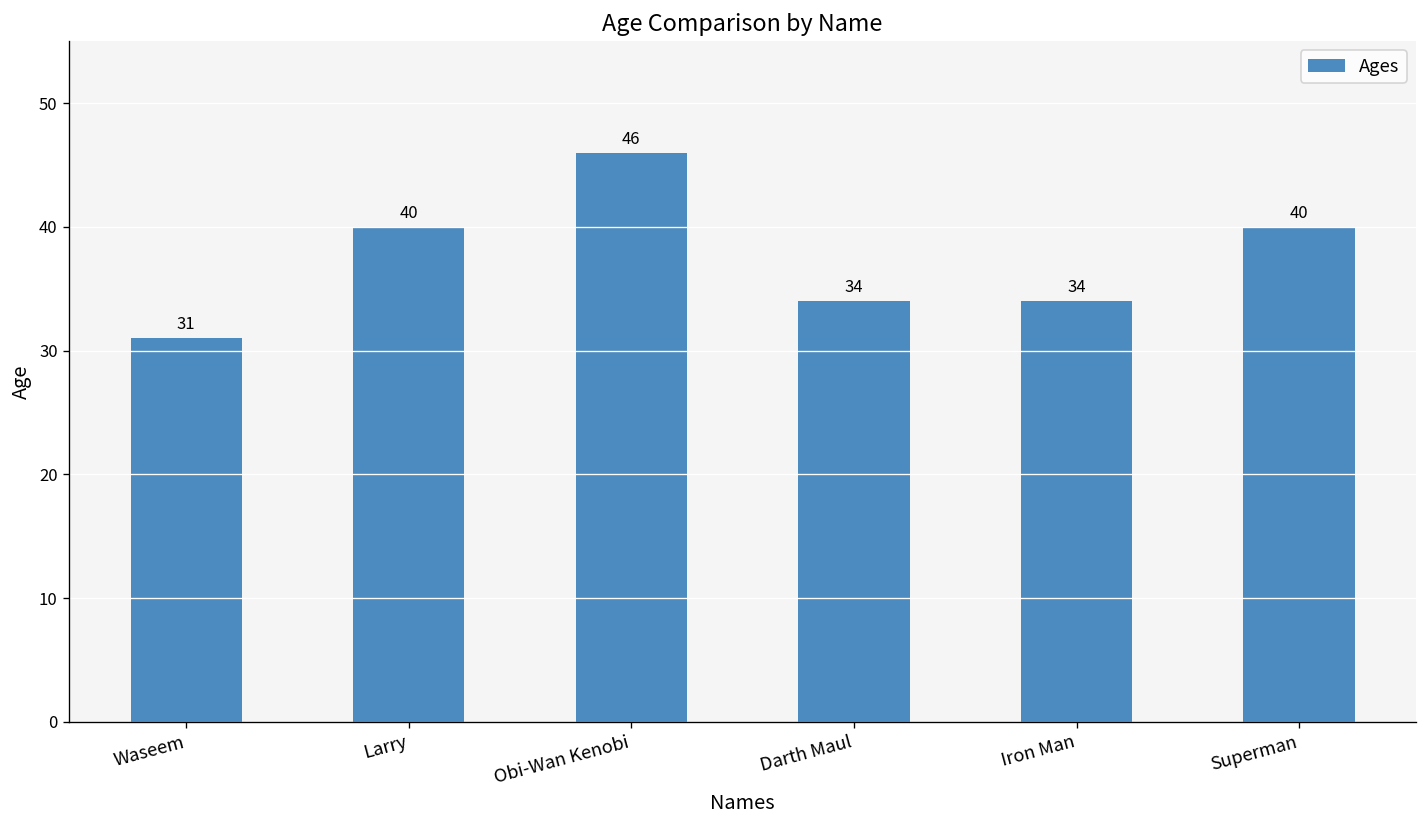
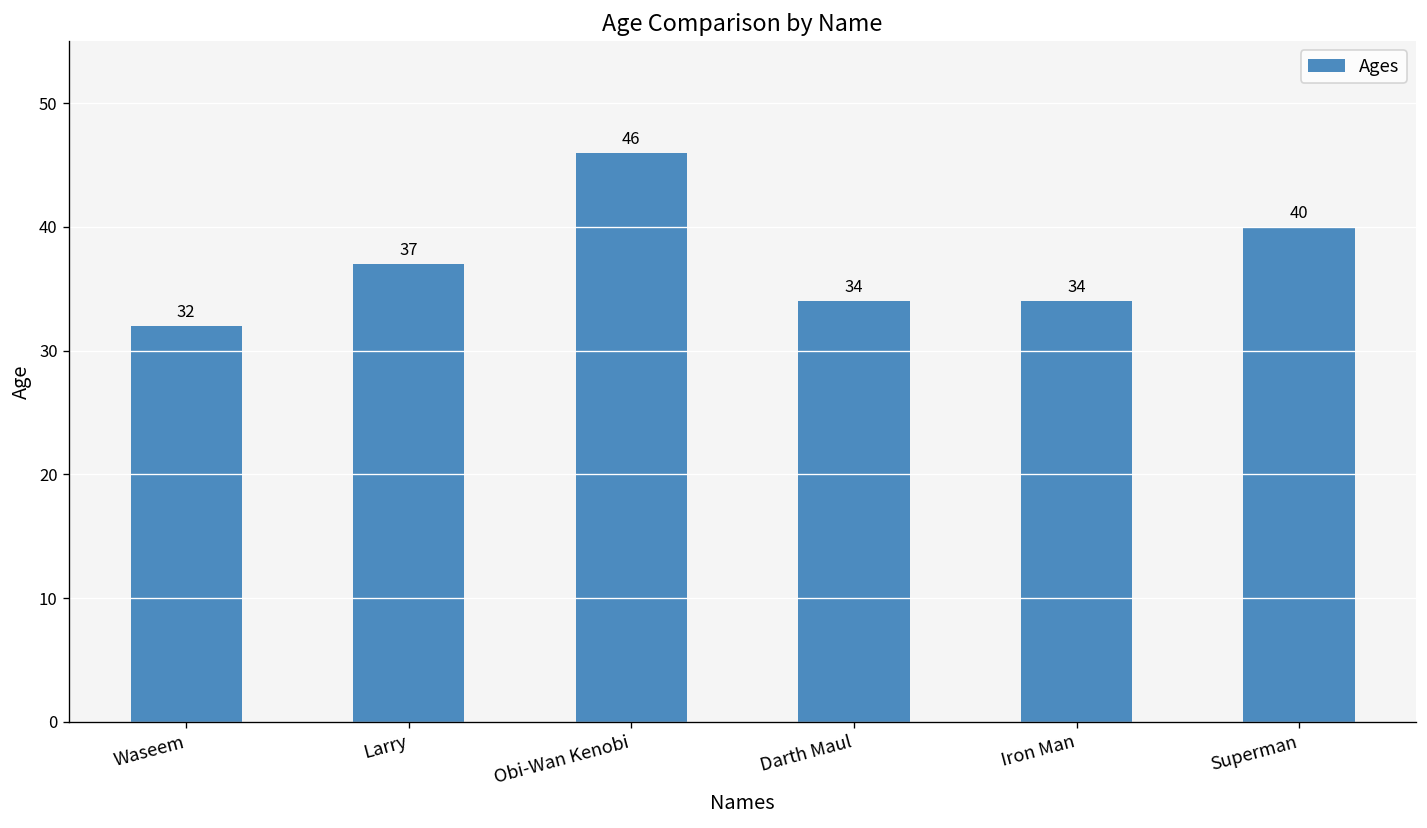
Waseem: 31 -> 32
Larry: 40 -> 37
